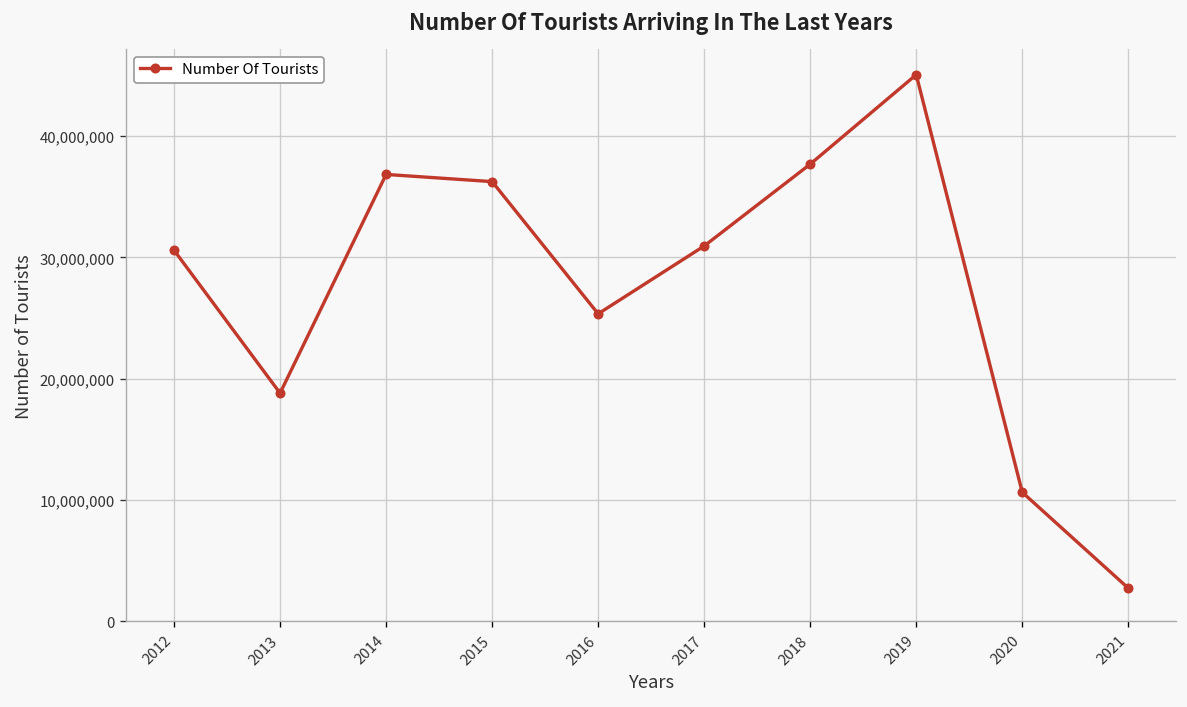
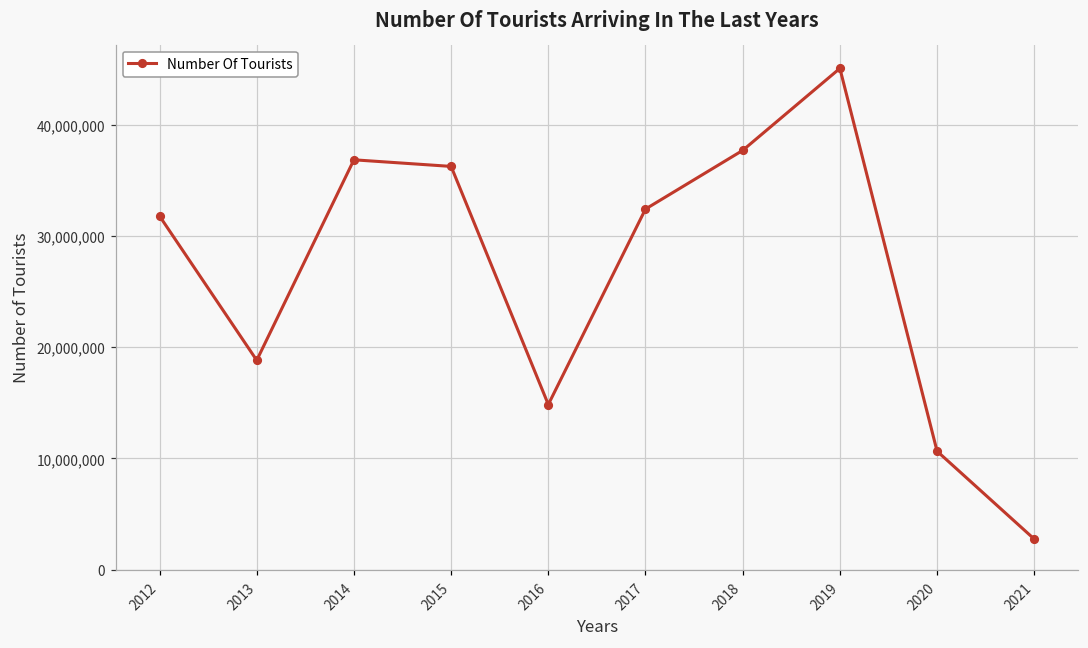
2012: 30,600,000 -> 31,800,000
2016: 25,400,000 -> 14,800,000
2017: 30,900,000 -> 32,400,000
